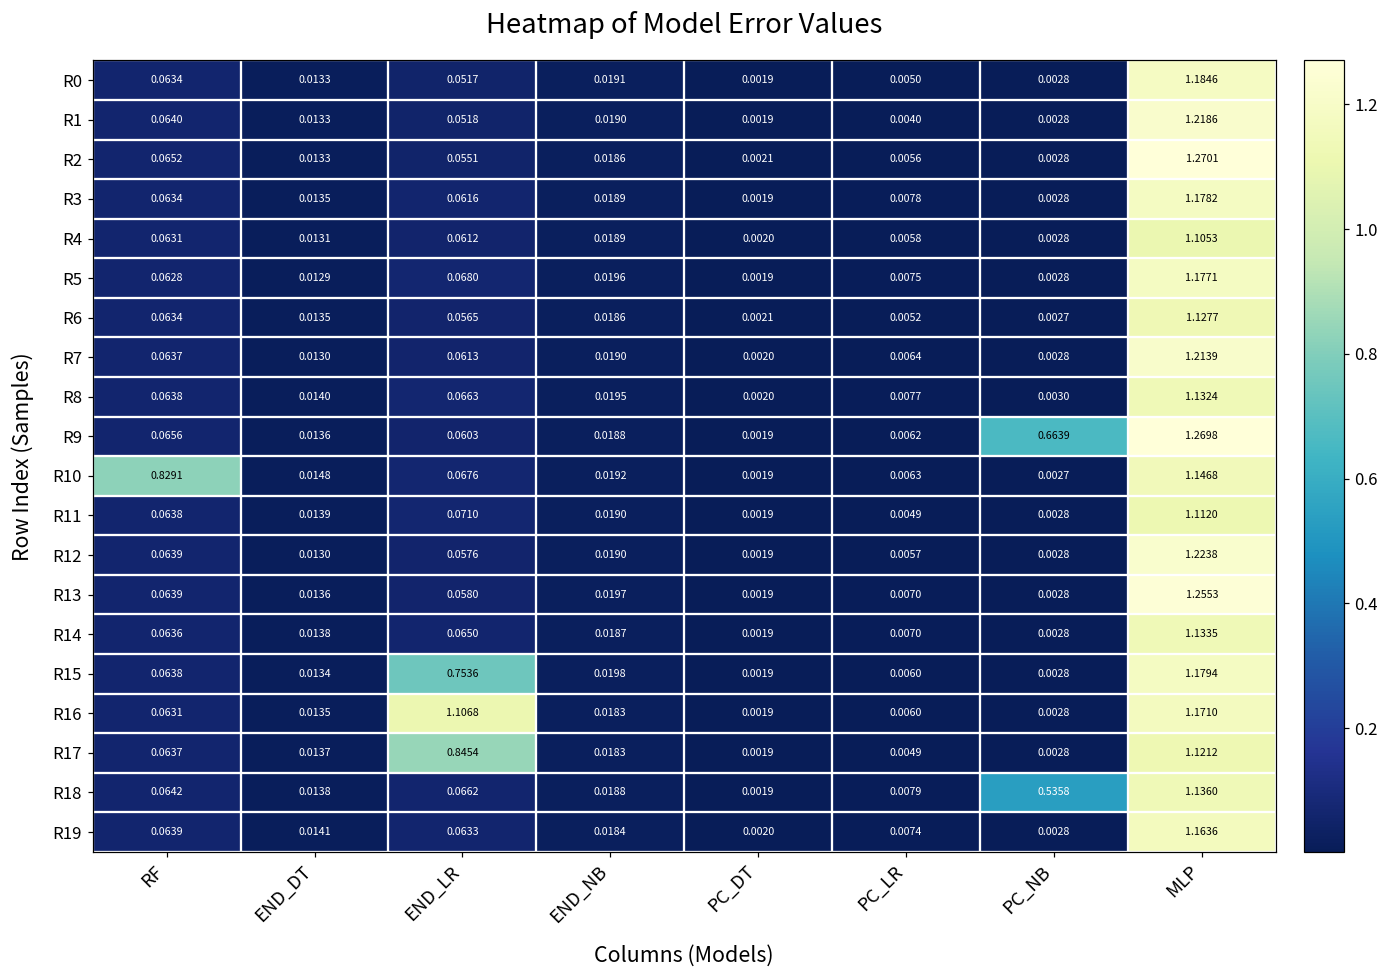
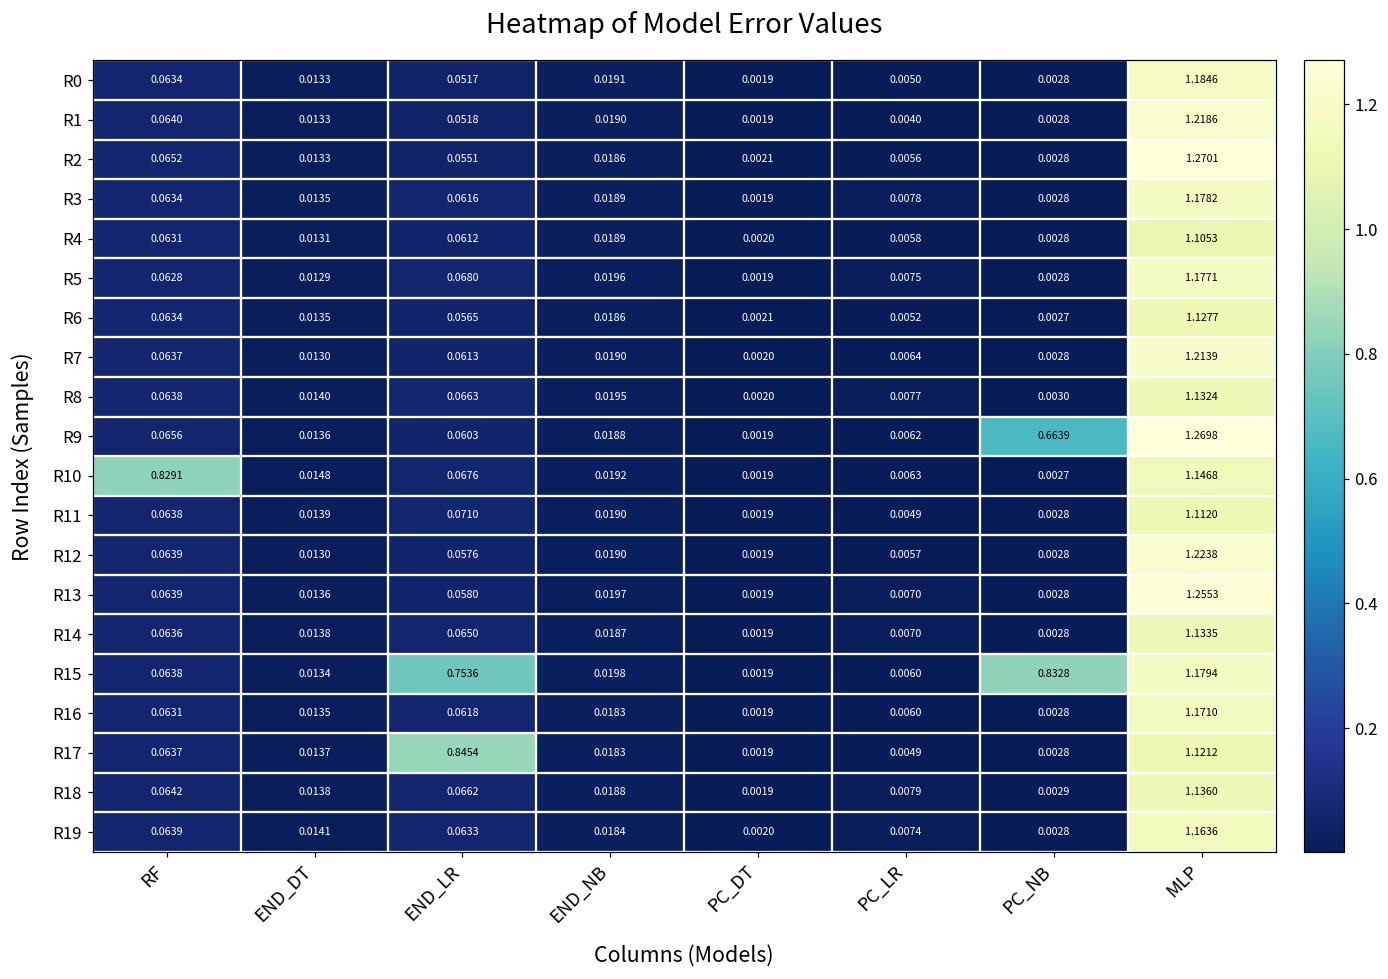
R15, PC_NB: 0.0028 -> 0.8328
R16, END_LR: 1.1068 -> 0.0618
R18, PC_NB: 0.5358 -> 0.0029
